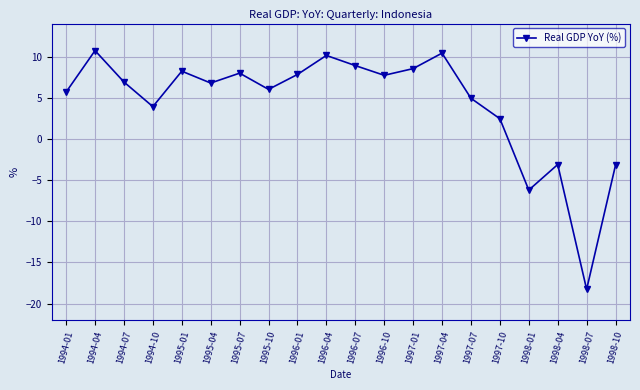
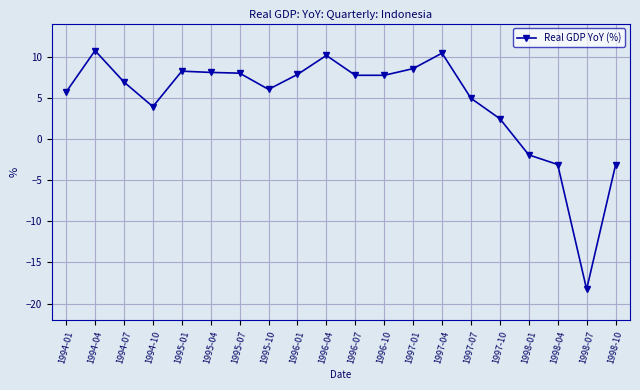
1995-04: 7 -> 8
1996-07: 9 -> 8
1998-01: -6 -> -2
